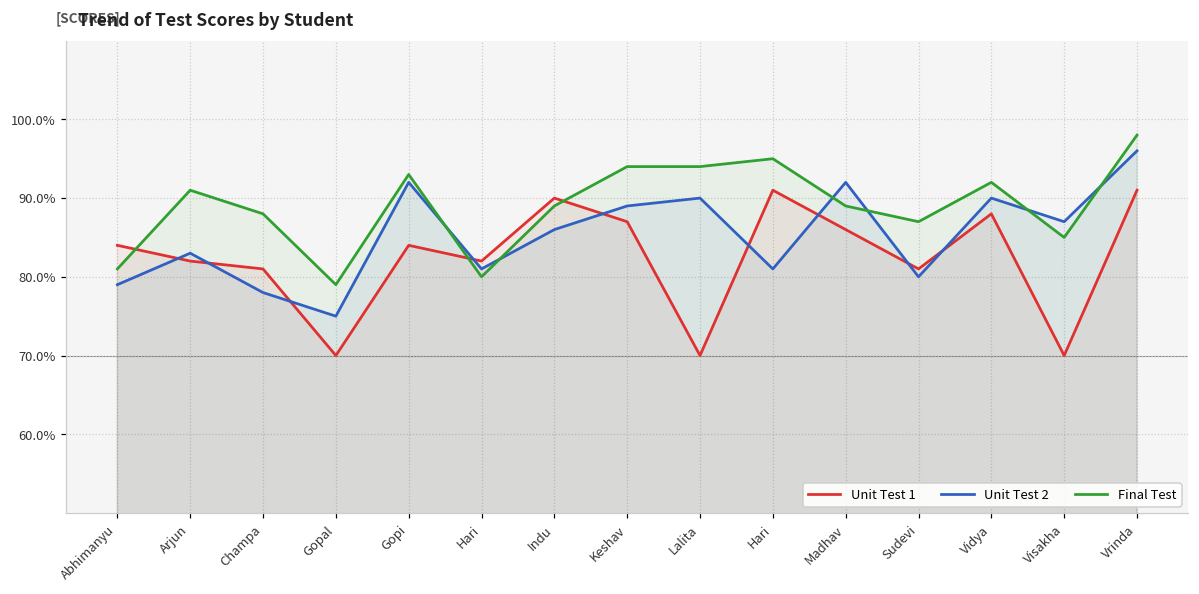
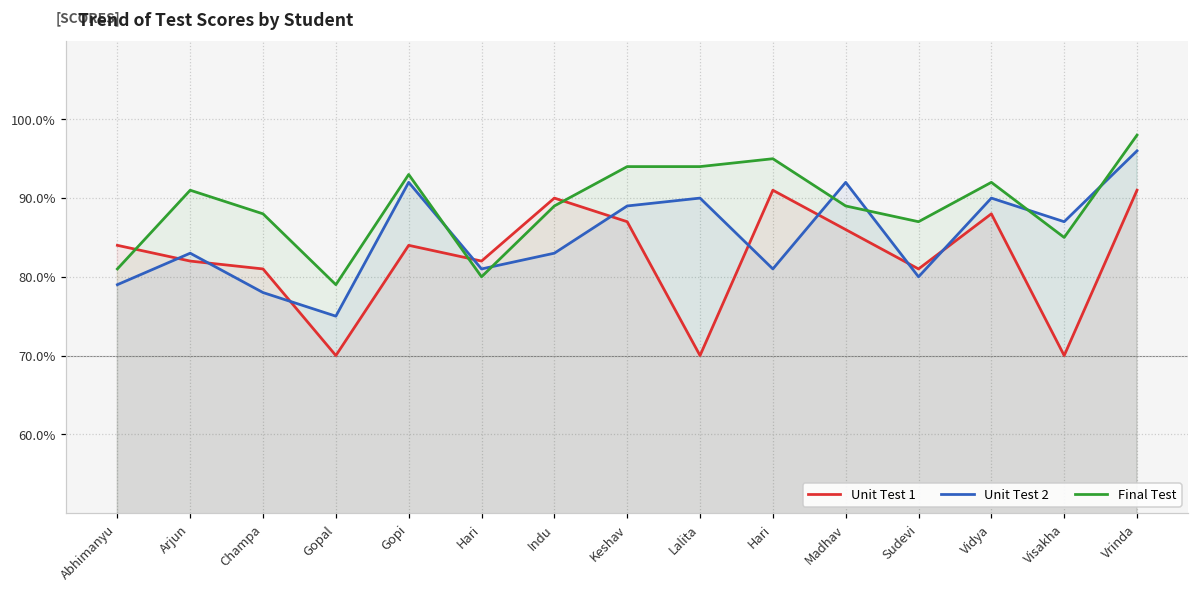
Unit Test 2, Indu: 86% -> 83%
